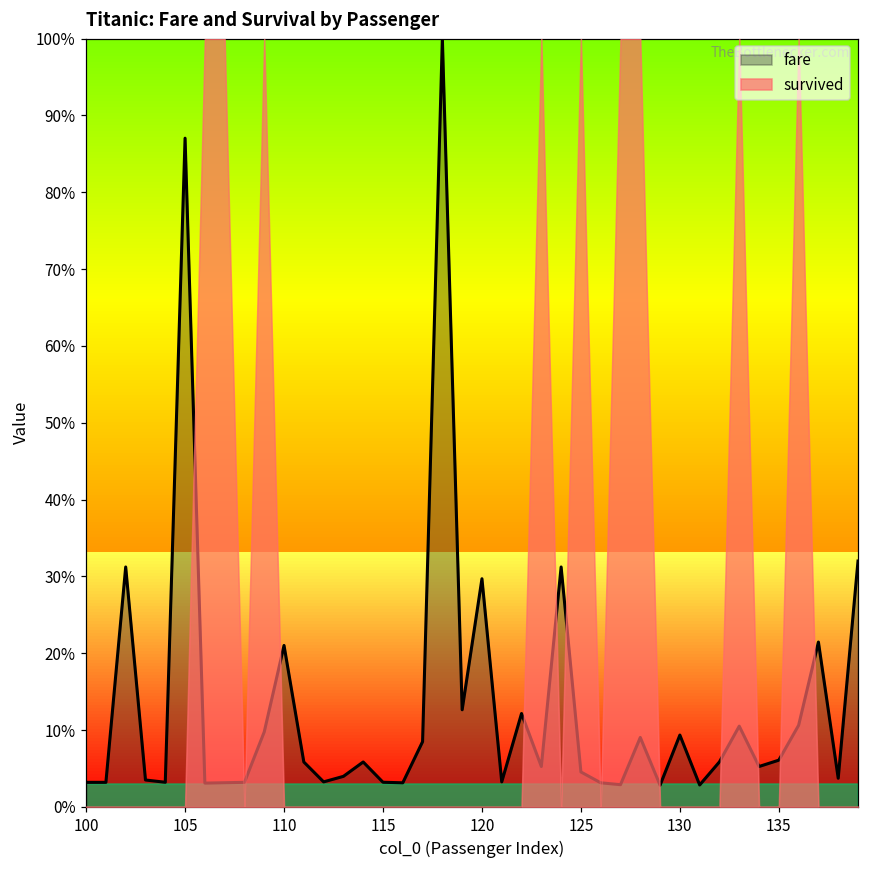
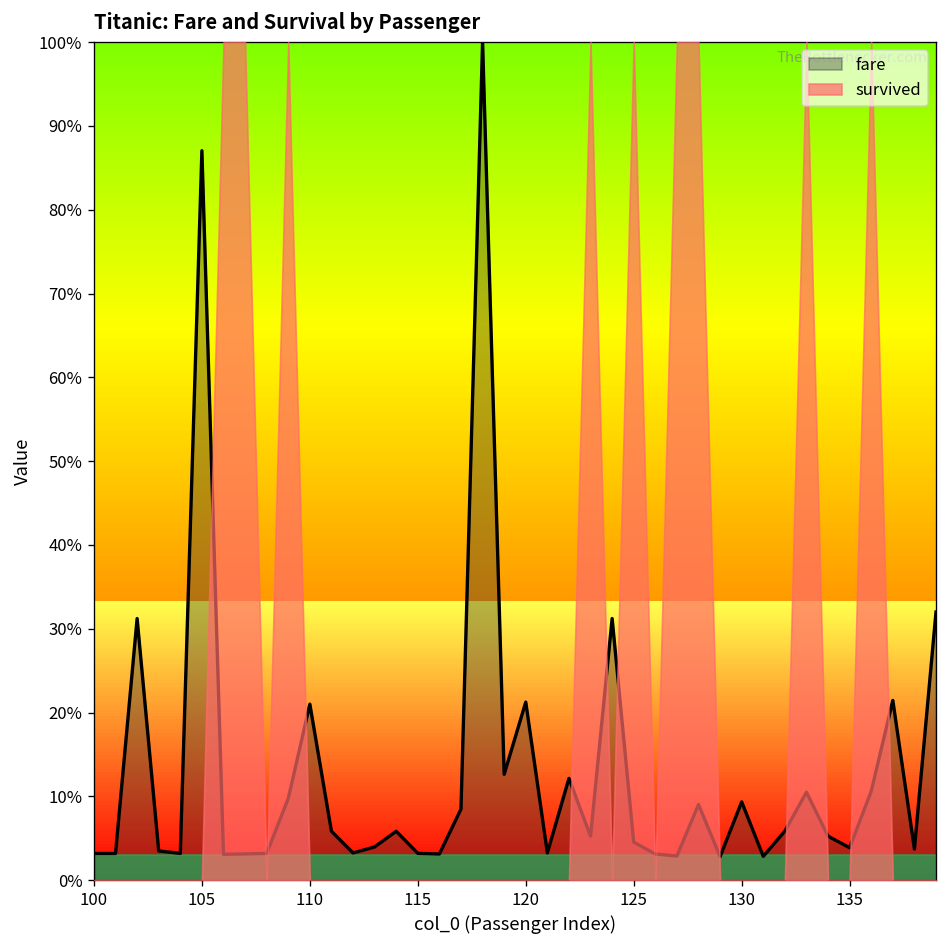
fare, 120: 30% -> 21%
fare, 135: 6% -> 4%
